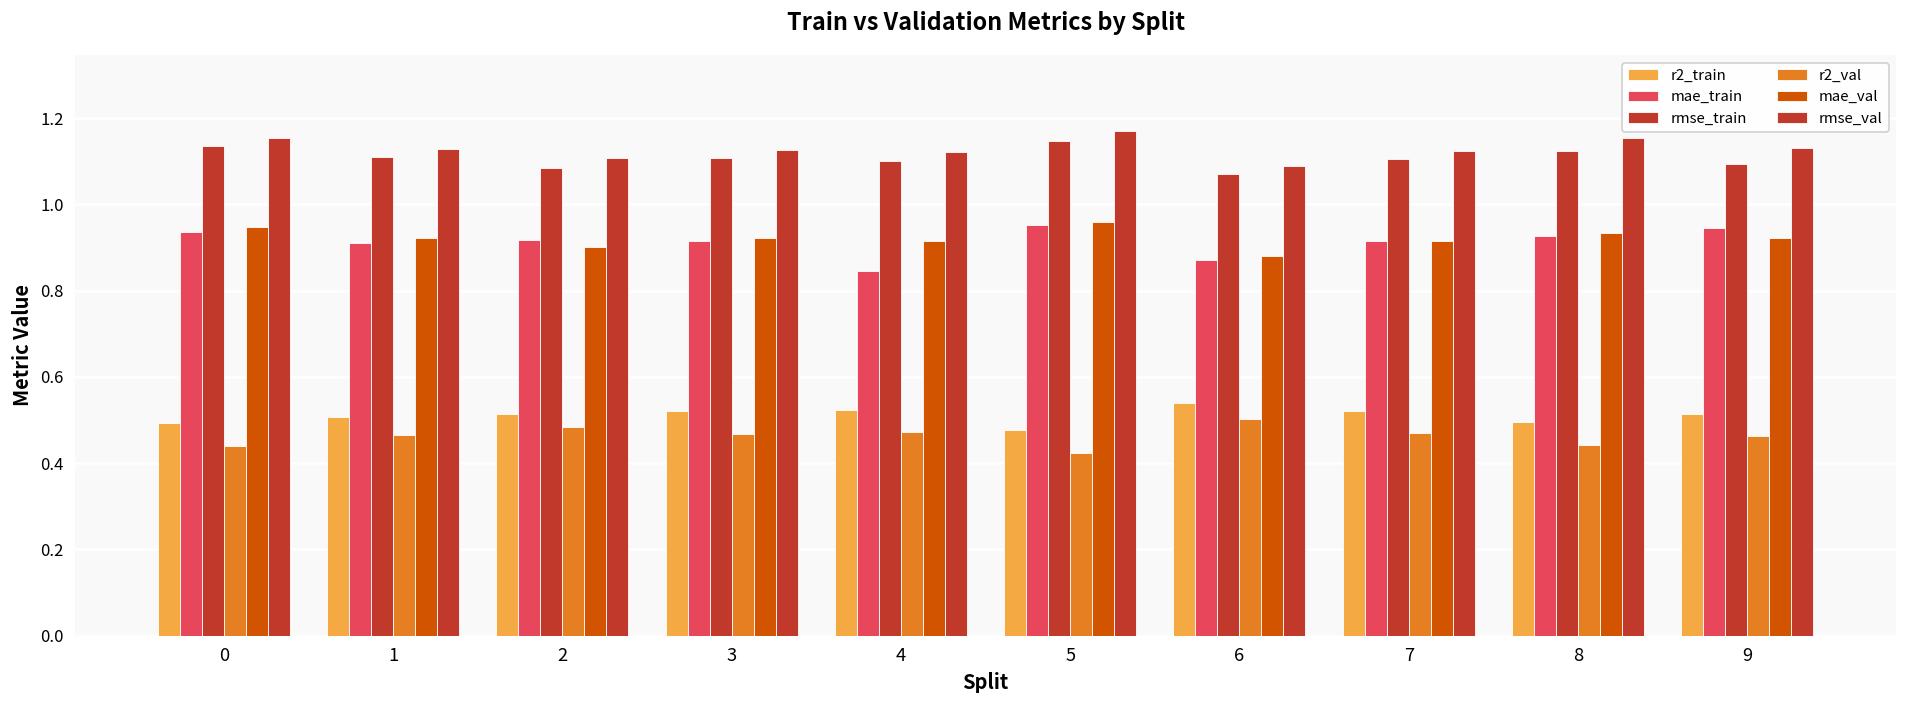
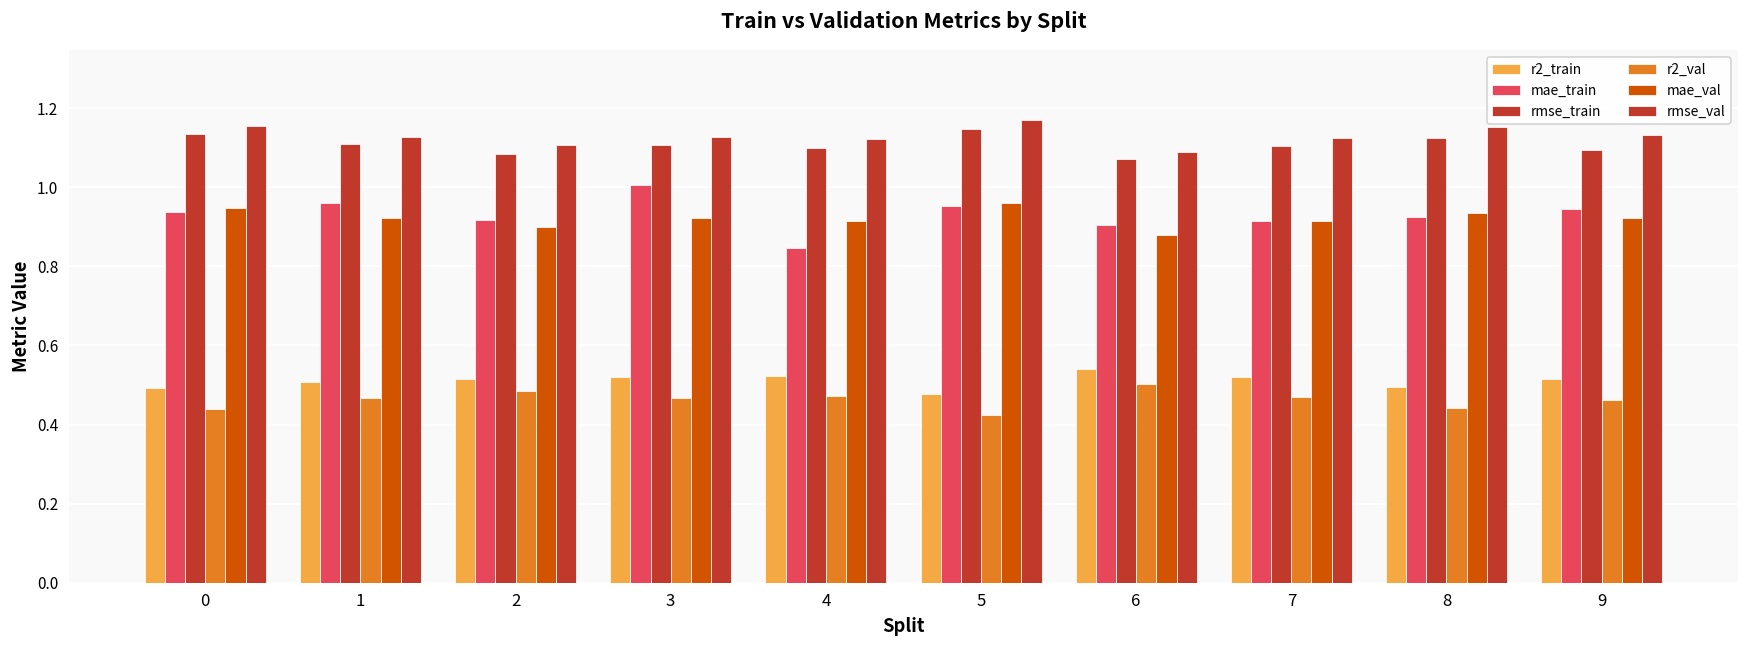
mae_train, 1: 0.91 -> 0.96
mae_train, 3: 0.92 -> 1.00
mae_train, 6: 0.87 -> 0.90
